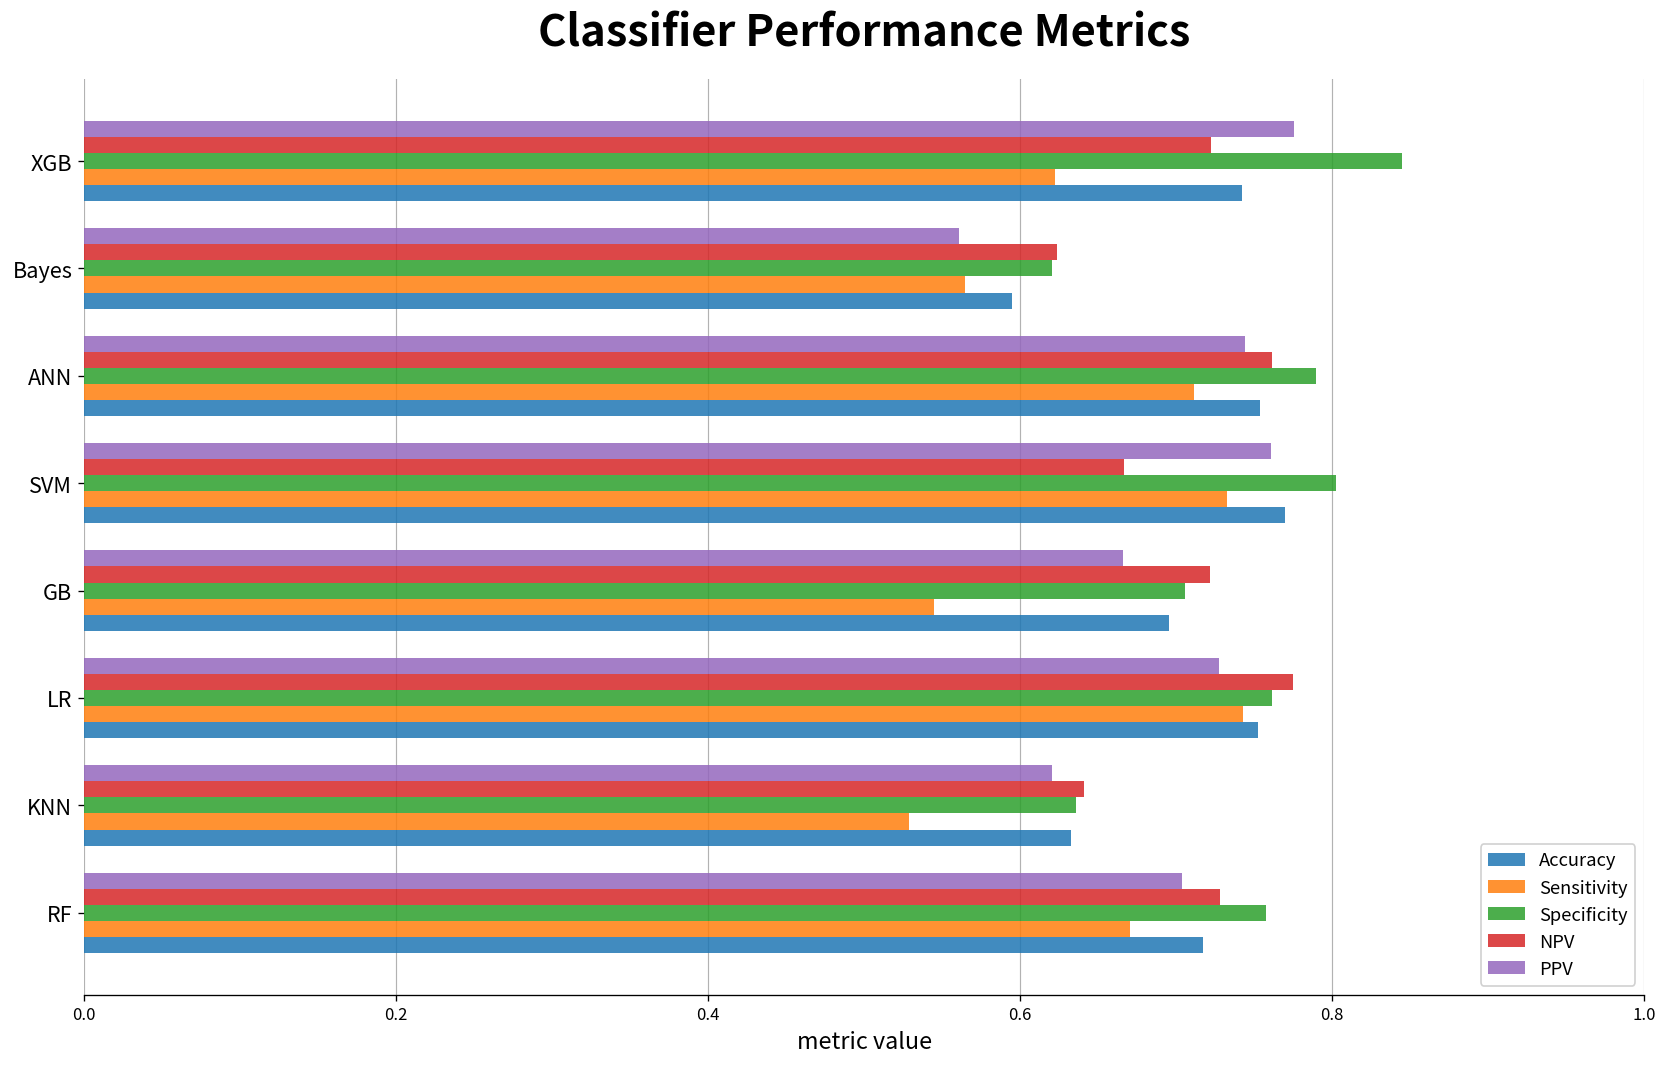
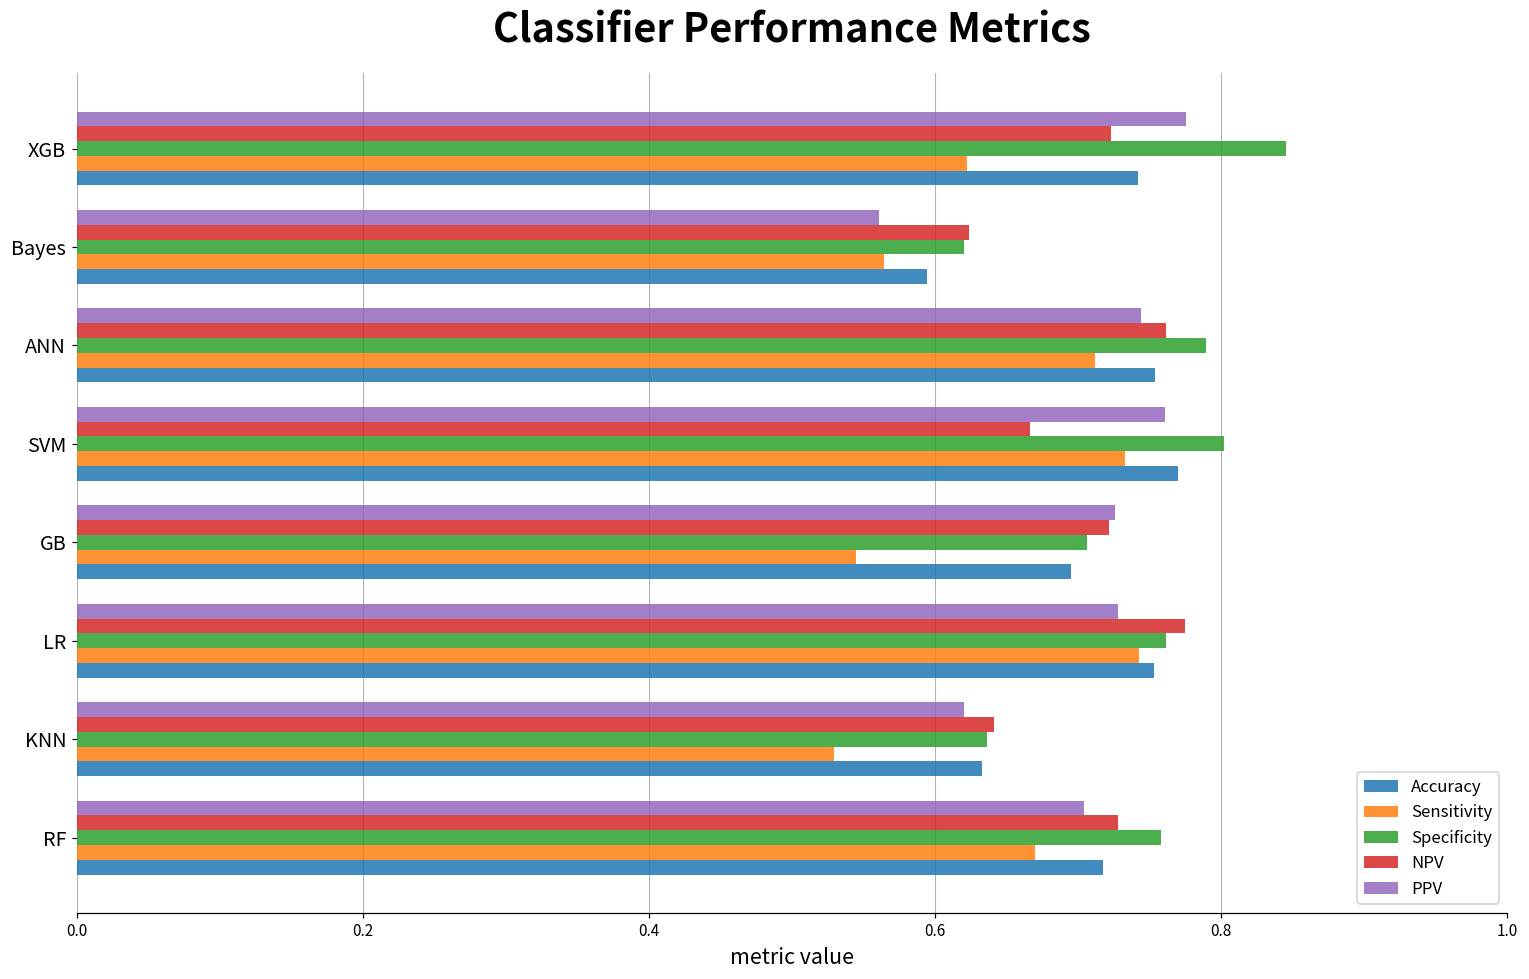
PPV, GB: 0.666 -> 0.726
